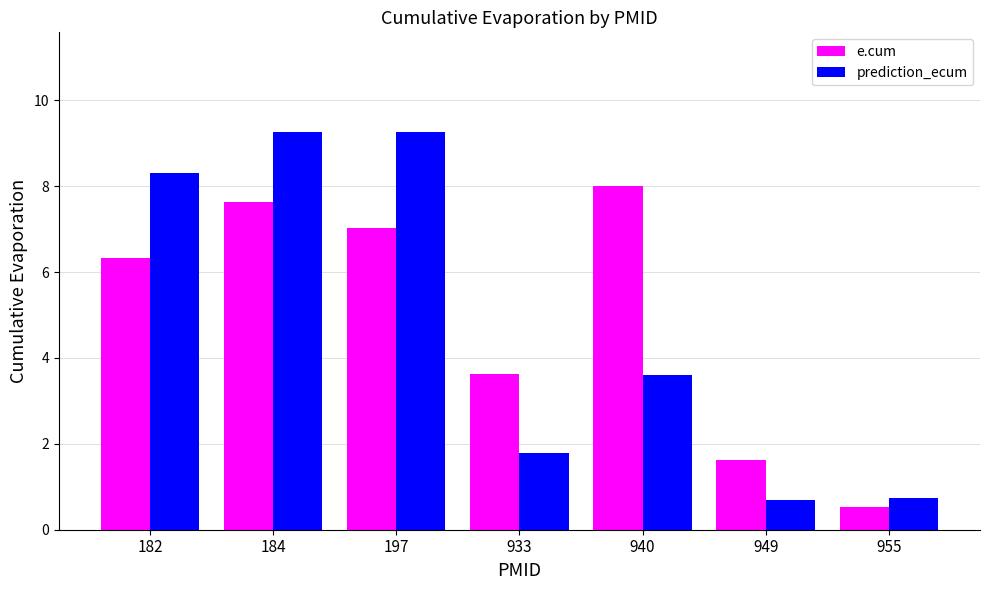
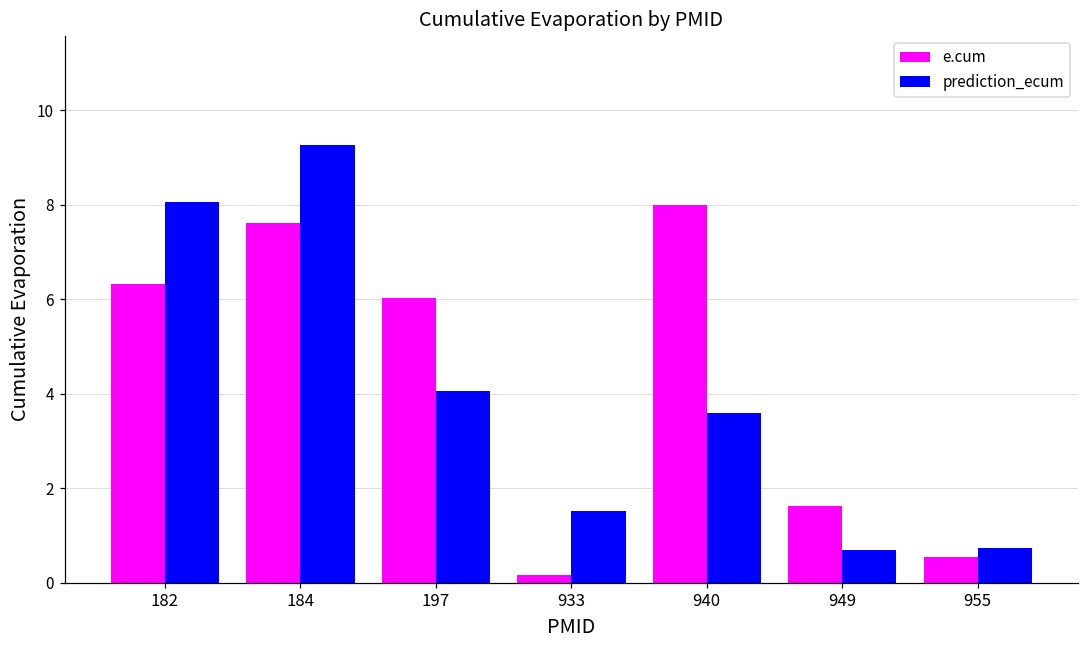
prediction_ecum, 182: 8.3 -> 8.1
e.cum, 197: 7.0 -> 6.0
prediction_ecum, 197: 9.2 -> 4.1
e.cum, 933: 3.6 -> 0.2
prediction_ecum, 933: 1.8 -> 1.5
